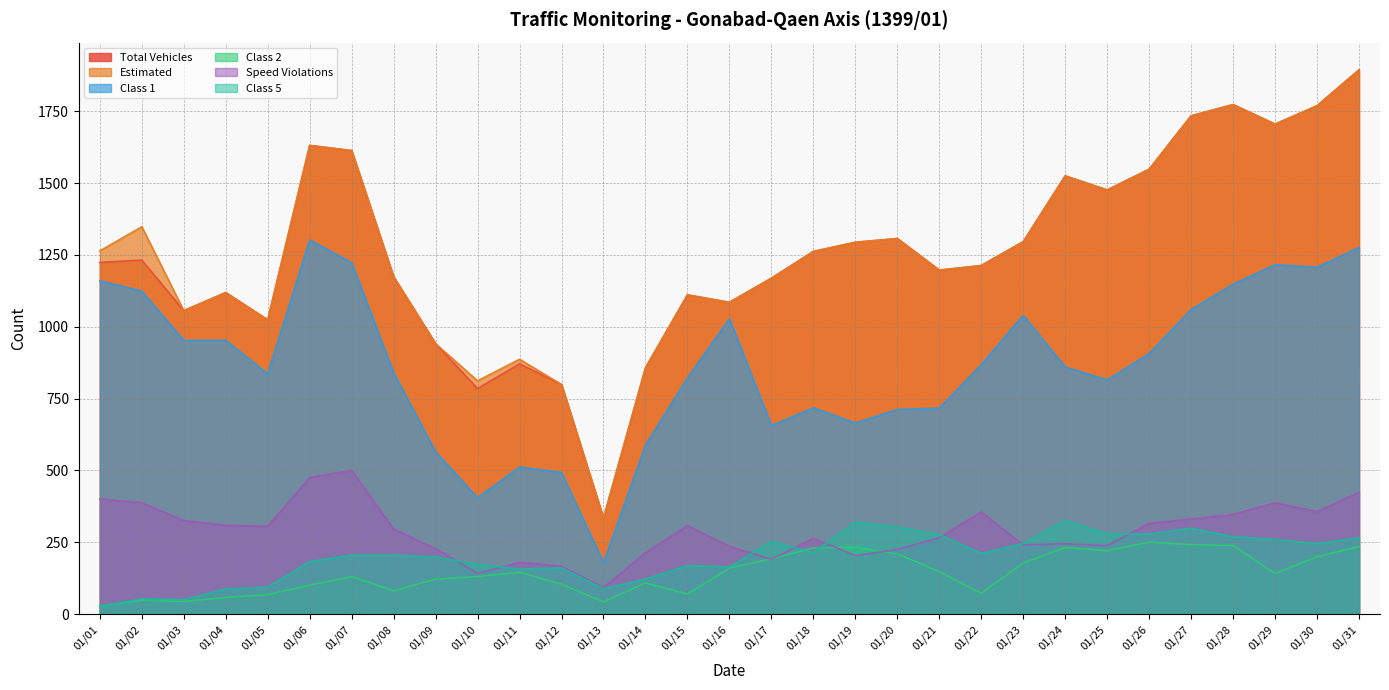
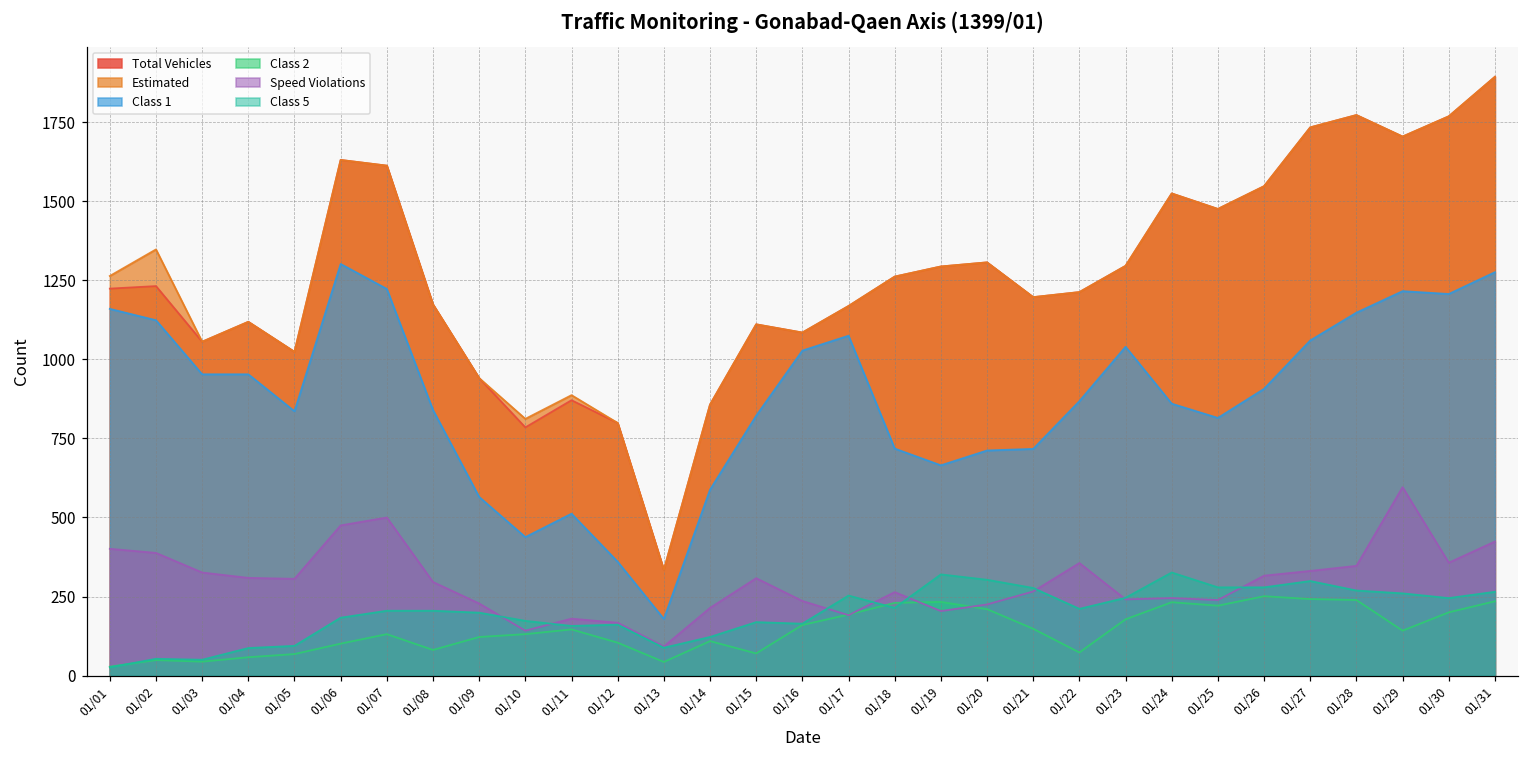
Class 1, 01/10: 410 -> 440
Class 1, 01/12: 490 -> 360
Class 1, 01/17: 660 -> 1080
Speed Violations, 01/29: 390 -> 600
